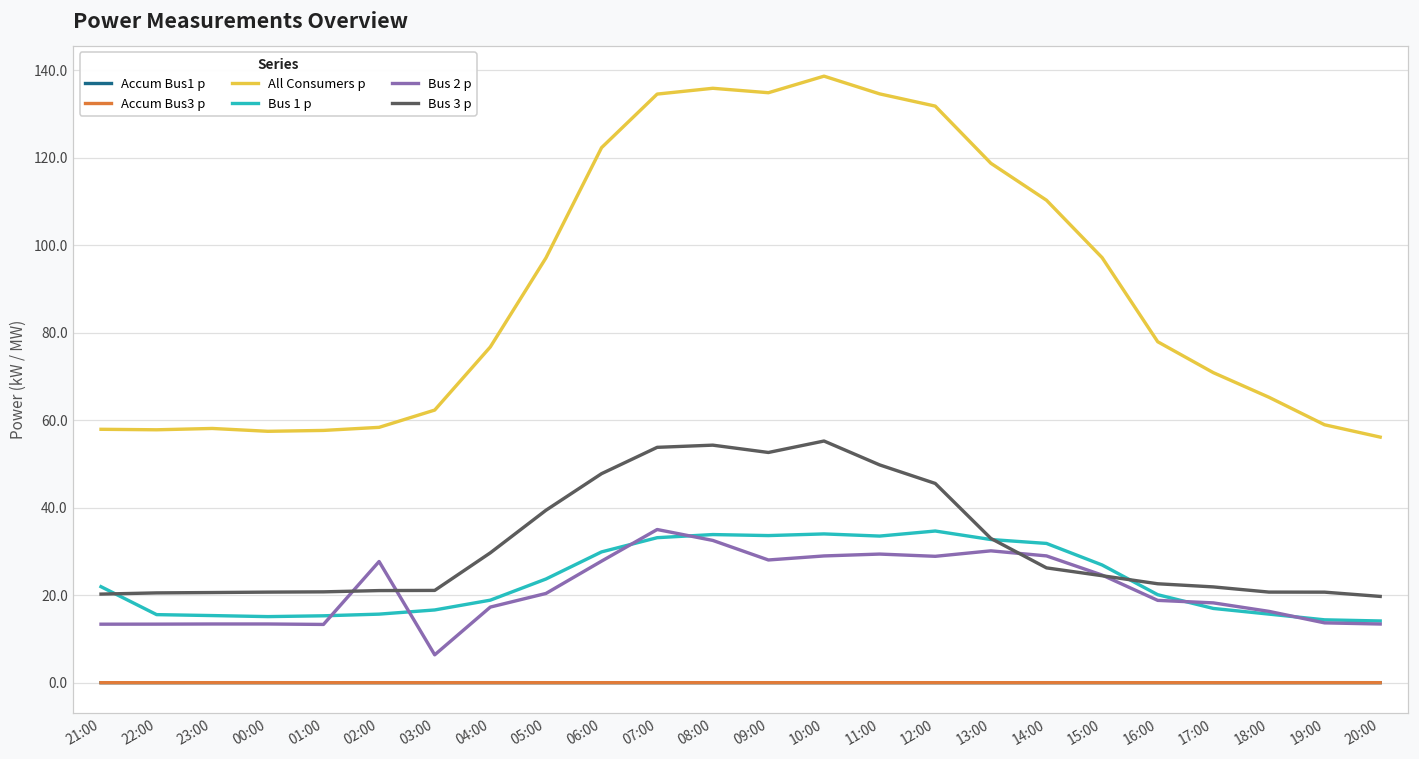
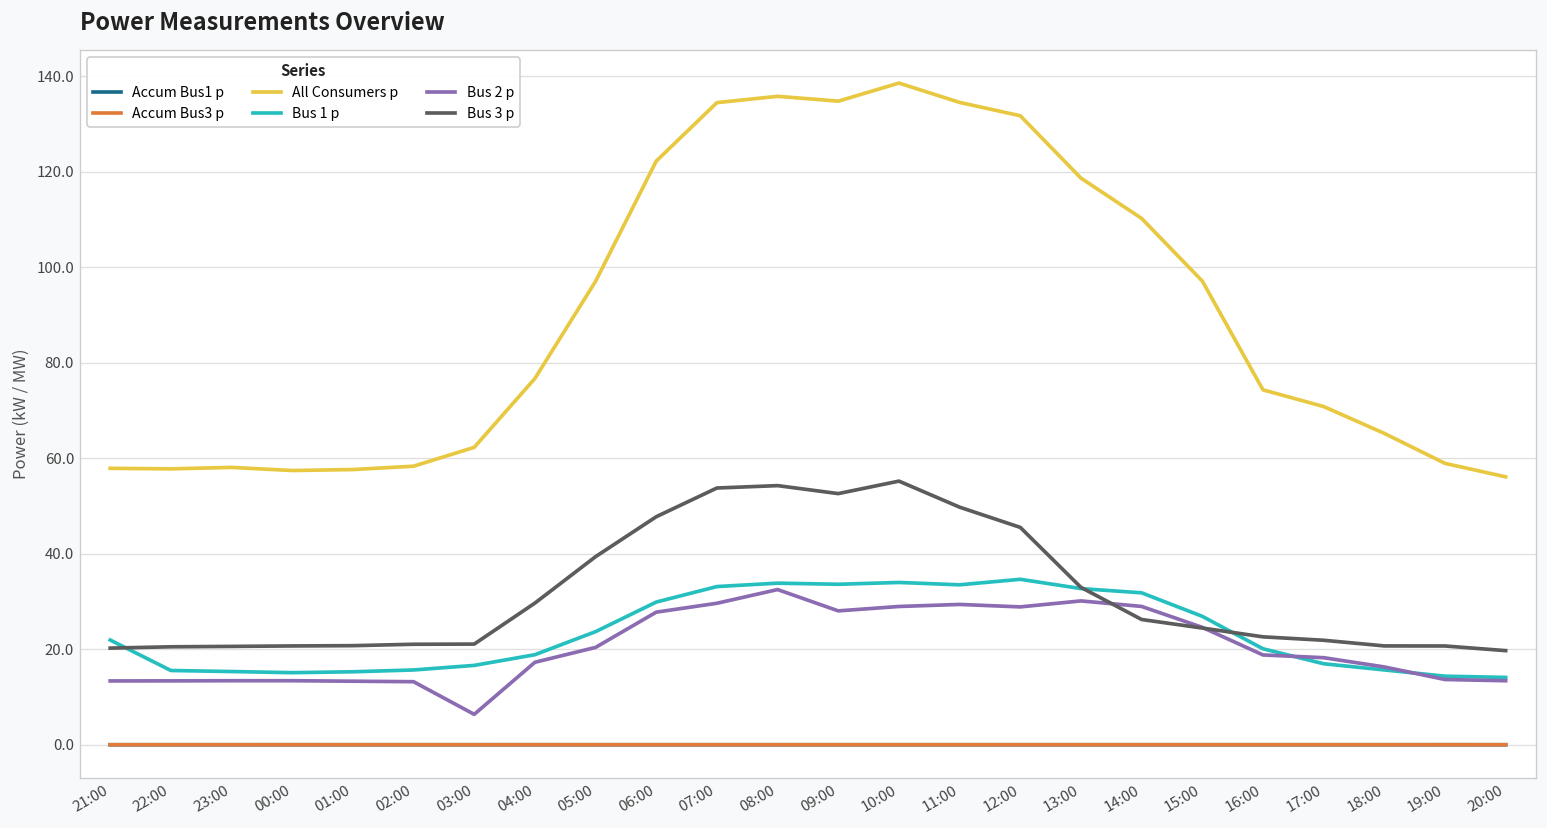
Bus 2 p, 02:00: 28 -> 13
Bus 2 p, 07:00: 35 -> 30
All Consumers p, 16:00: 78 -> 74
